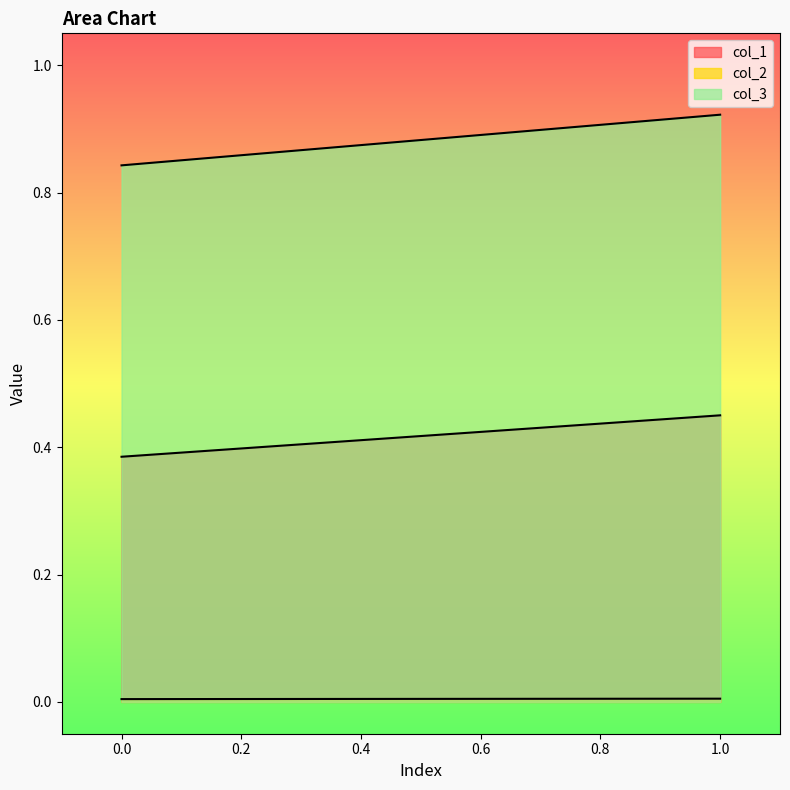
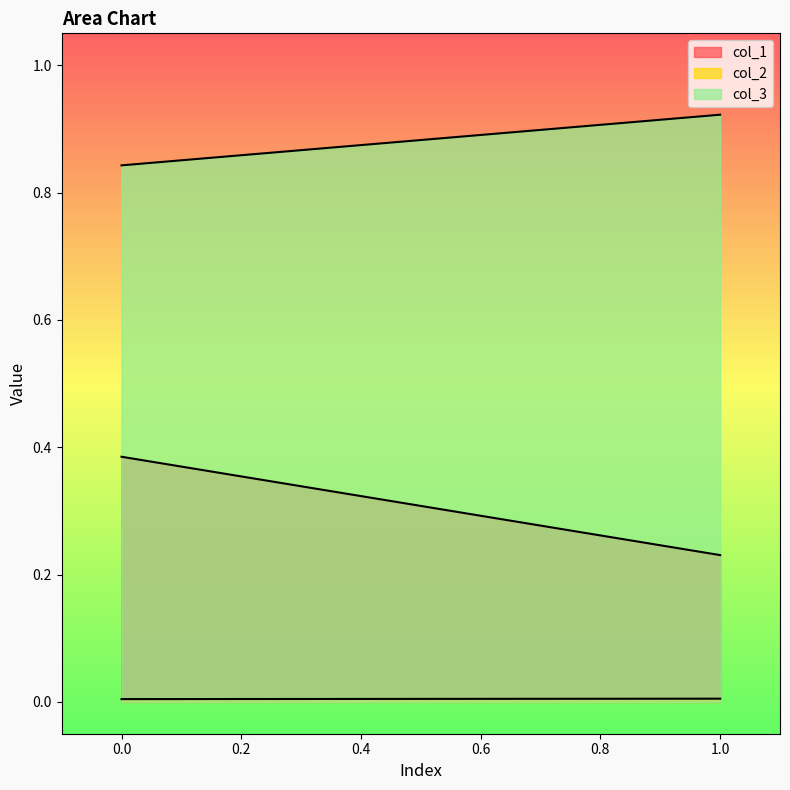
col_1, 1.0: 0.45 -> 0.23
